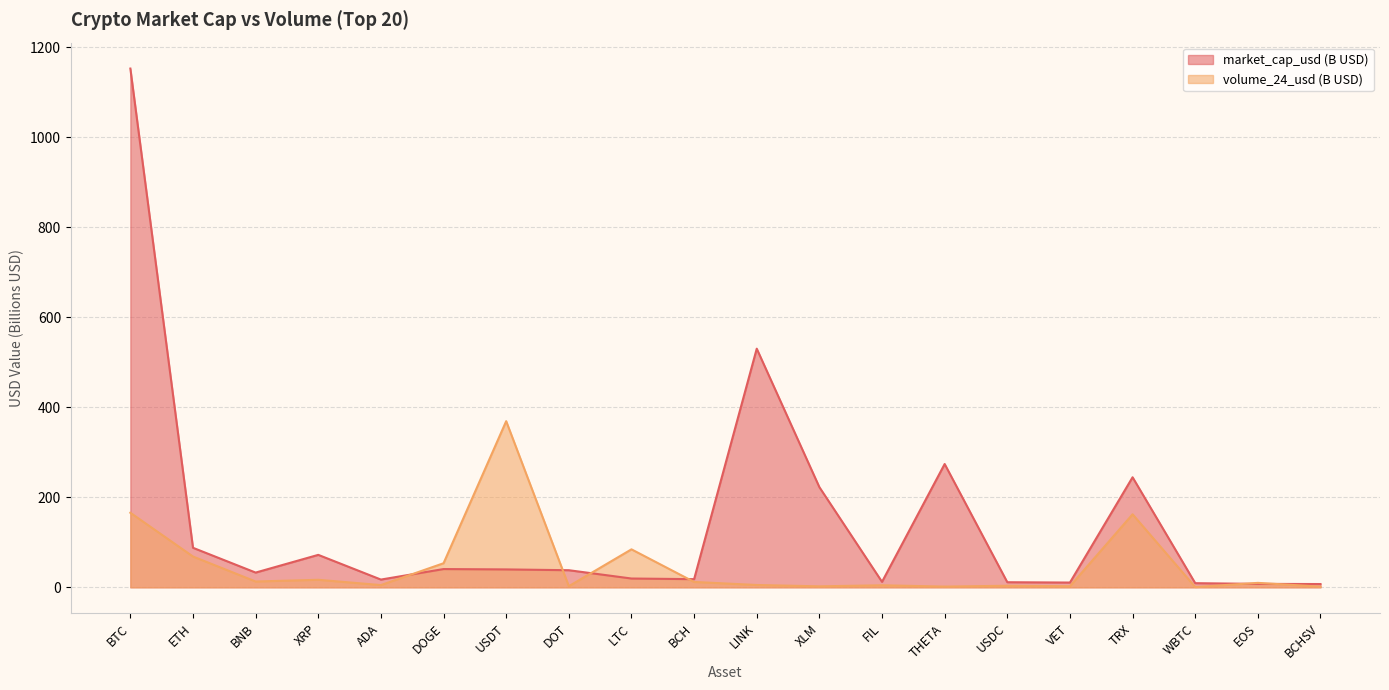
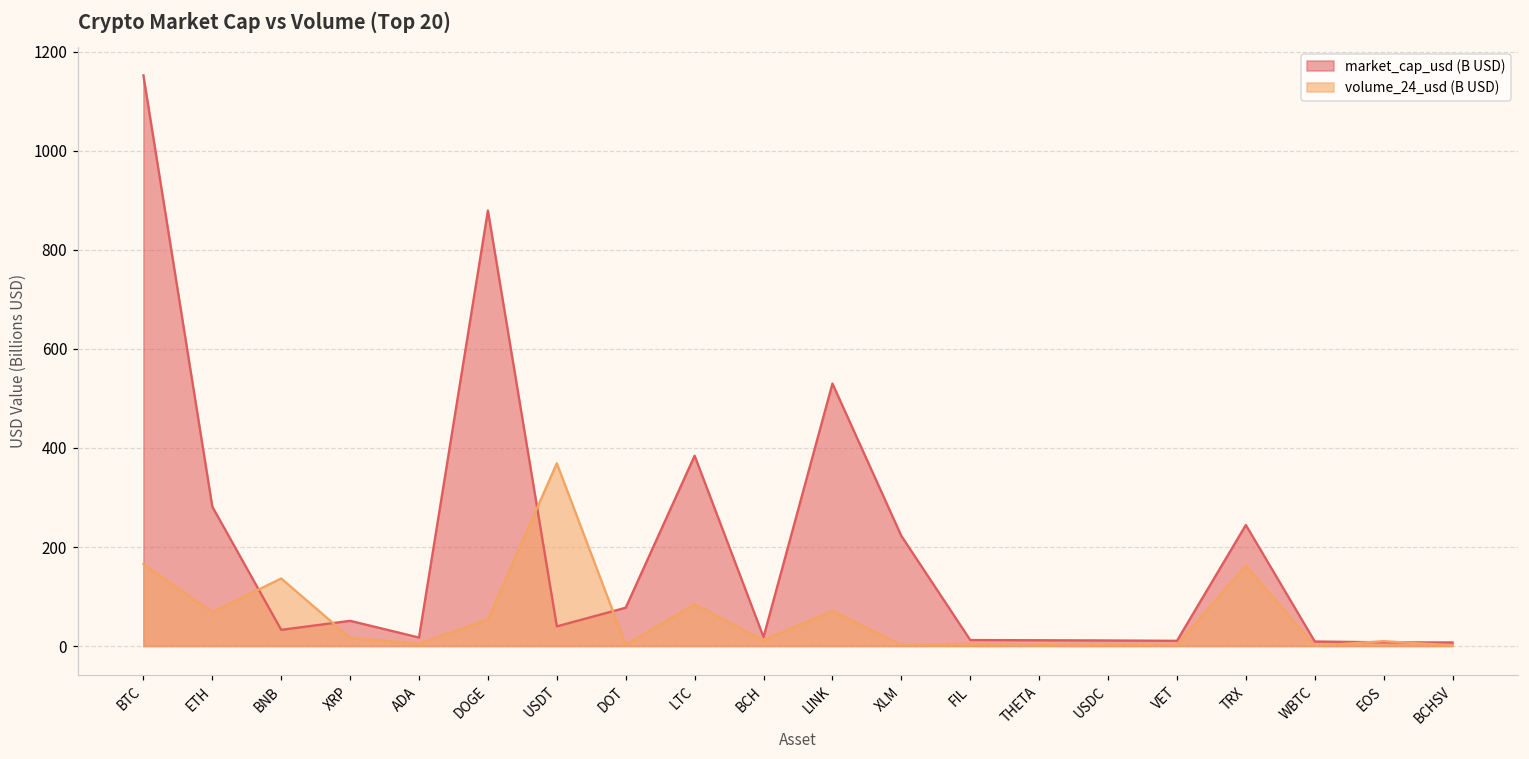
market_cap_usd (B USD), ETH: 90 -> 280
volume_24_usd (B USD), BNB: 10 -> 140
market_cap_usd (B USD), XRP: 70 -> 50
market_cap_usd (B USD), DOGE: 40 -> 880
market_cap_usd (B USD), DOT: 40 -> 80
market_cap_usd (B USD), LTC: 20 -> 380
volume_24_usd (B USD), LINK: 10 -> 70
market_cap_usd (B USD), THETA: 270 -> 10
